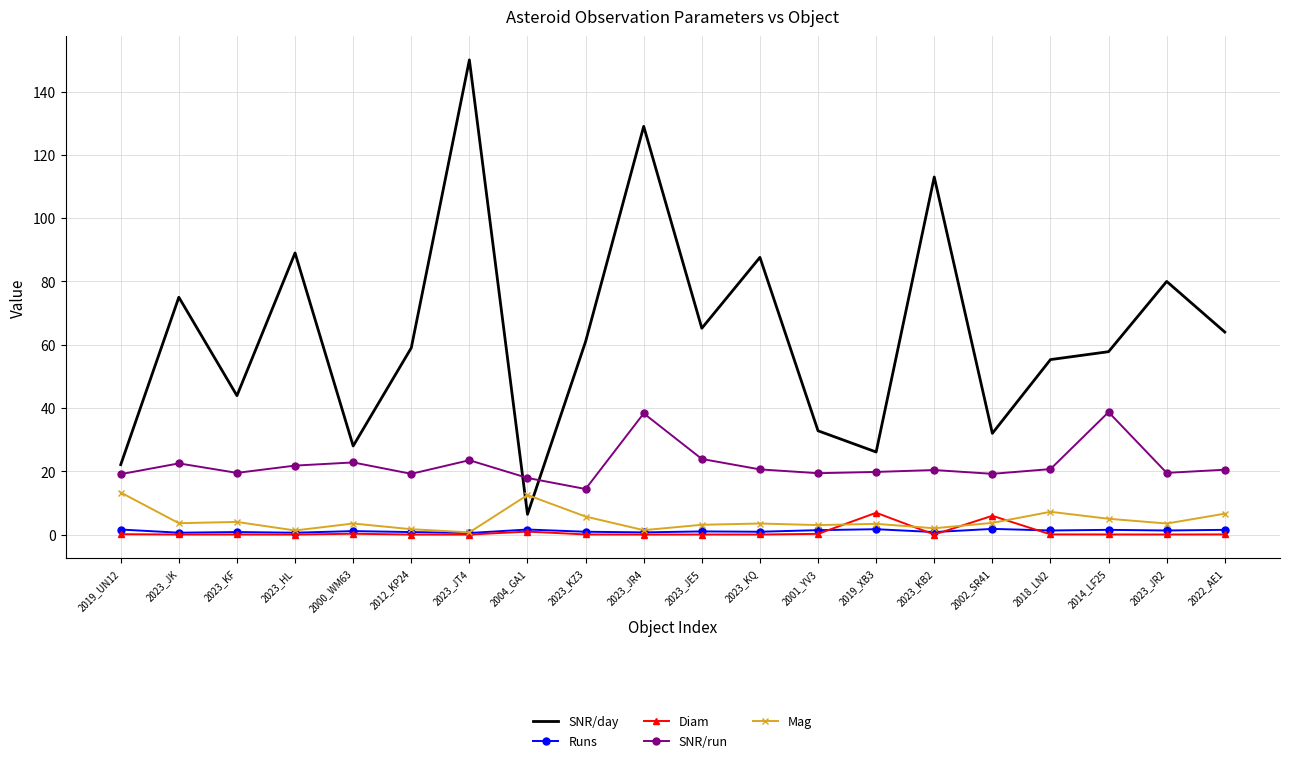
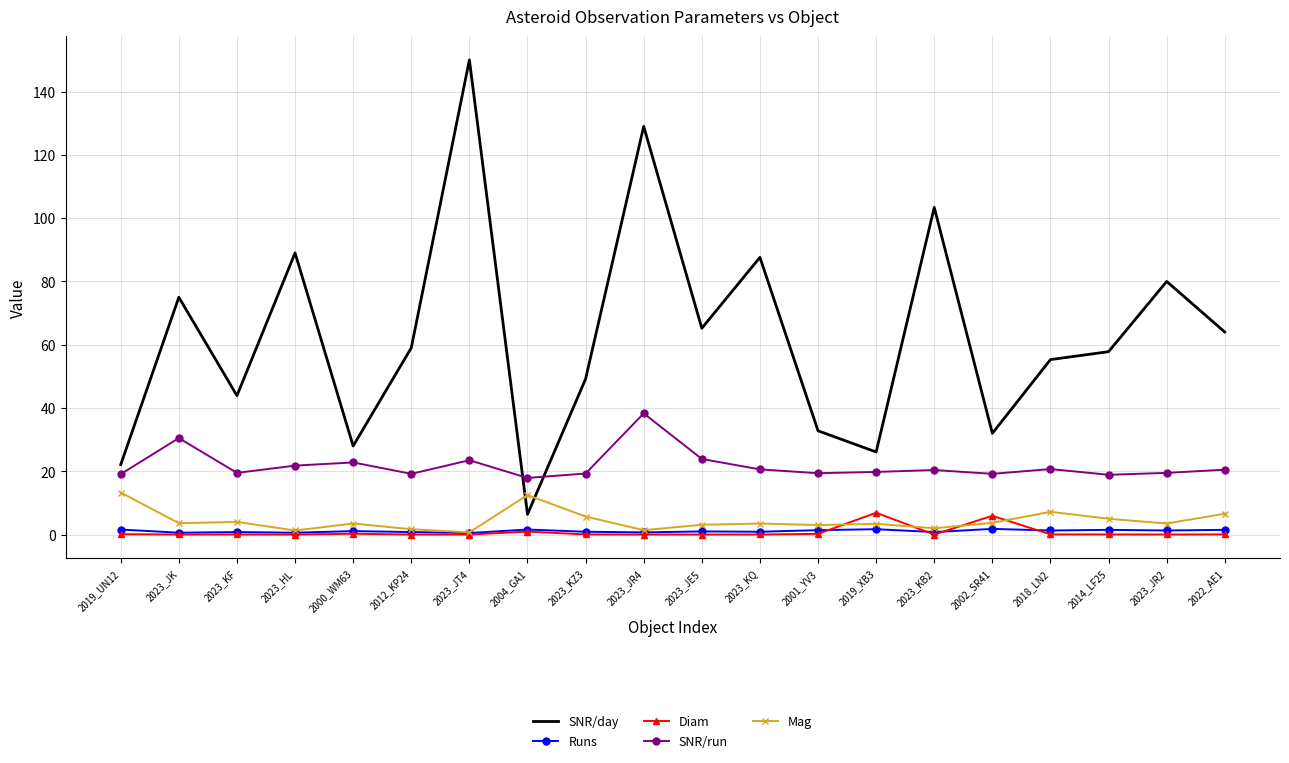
SNR/run, 2023_JK: 23 -> 31
SNR/day, 2023_KZ3: 61 -> 49
SNR/run, 2023_KZ3: 14 -> 19
SNR/day, 2023_KB2: 113 -> 103
SNR/run, 2014_LF25: 39 -> 19
